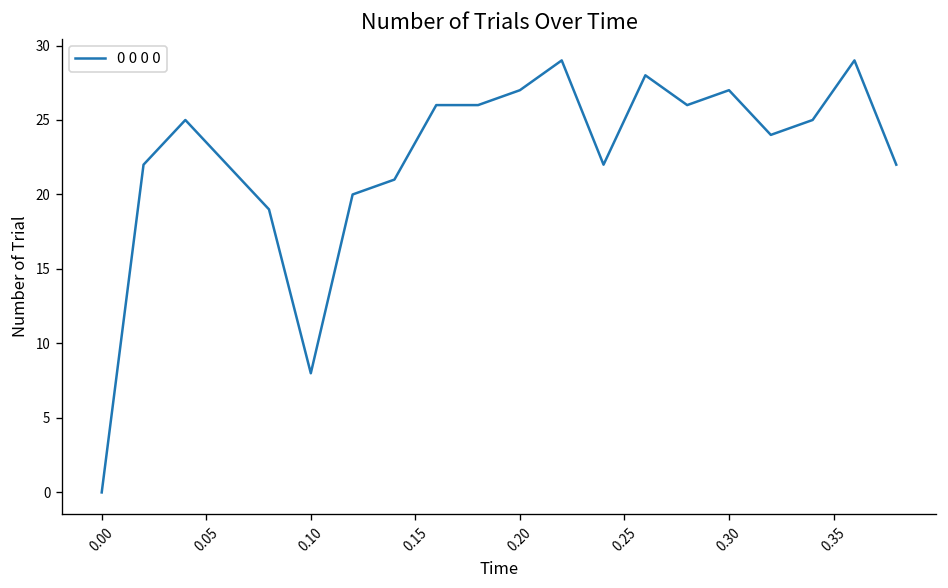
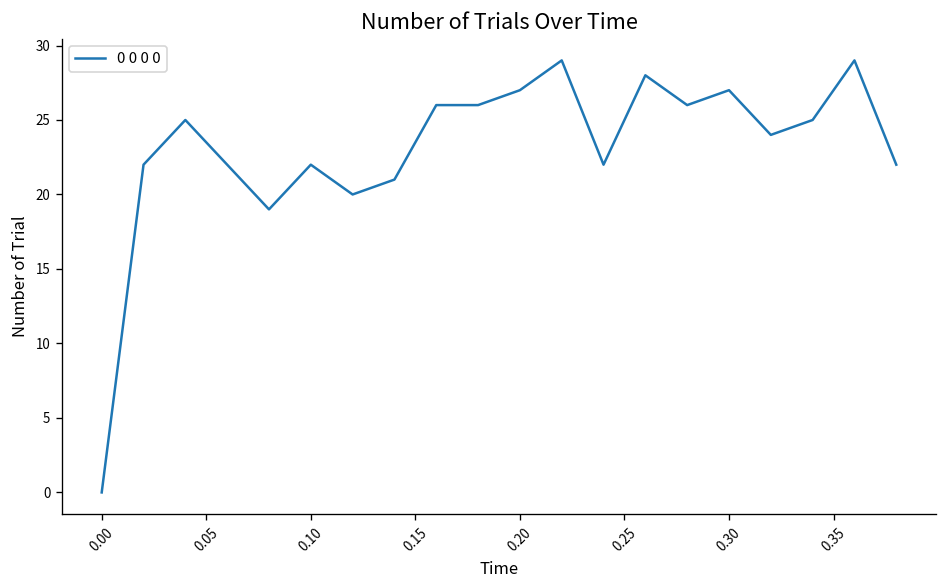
0.10: 8 -> 22
